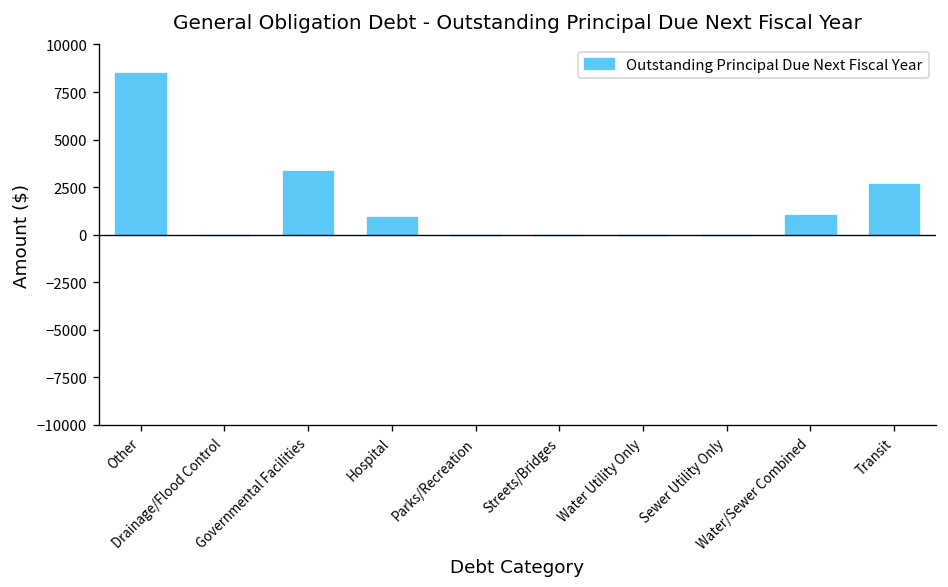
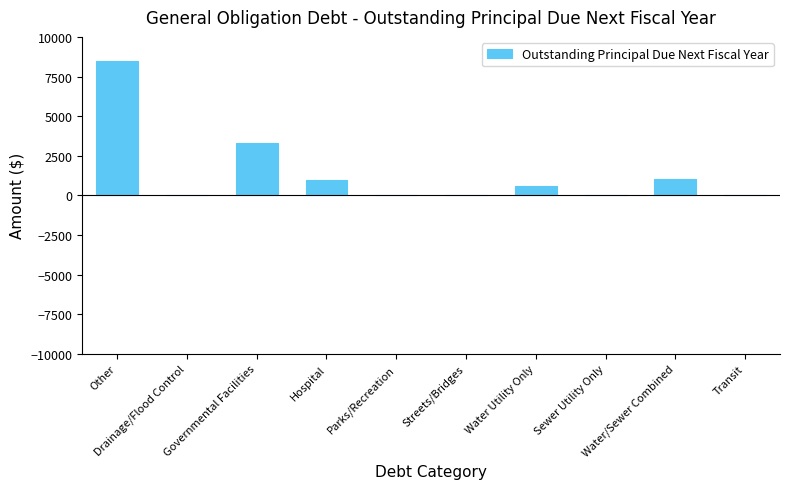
Water Utility Only: 0 -> 600
Transit: 2700 -> 0
